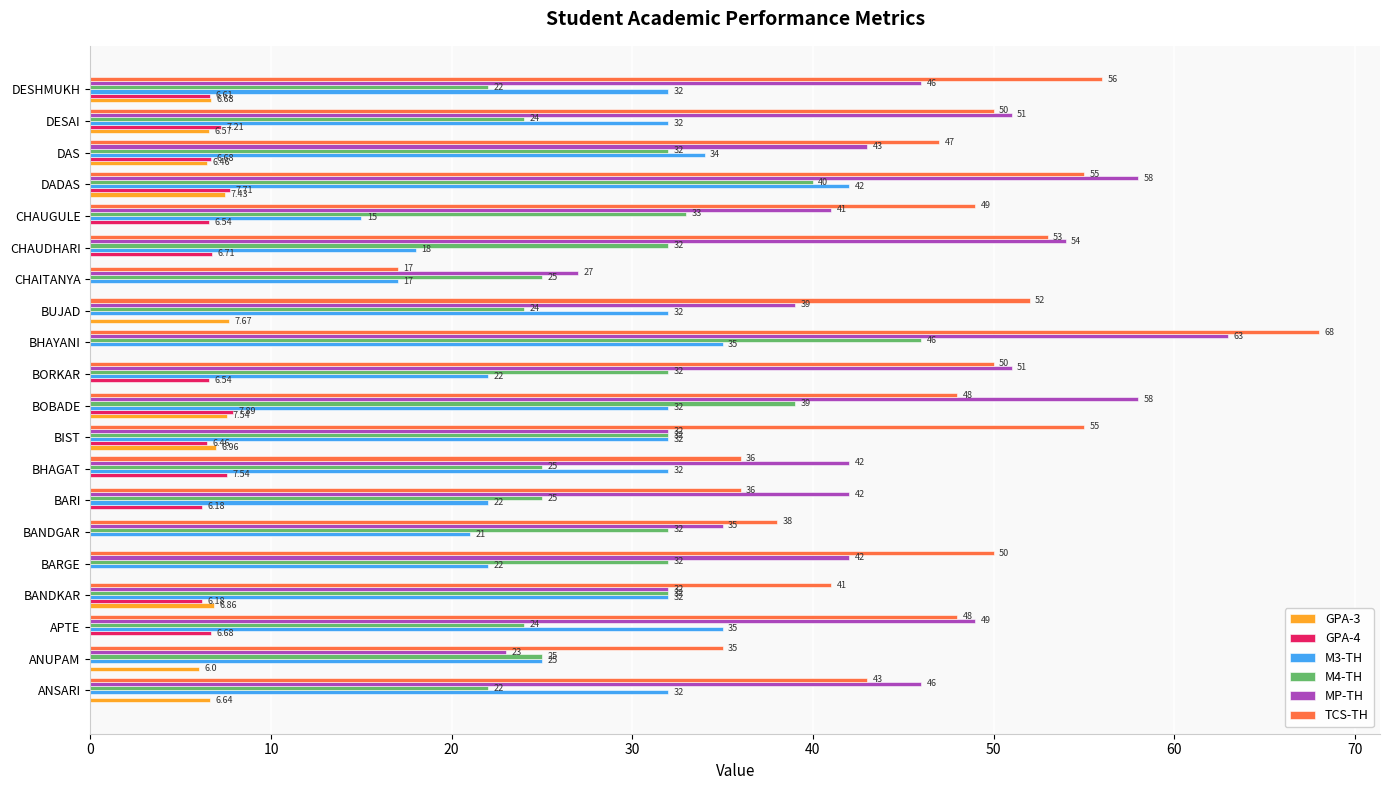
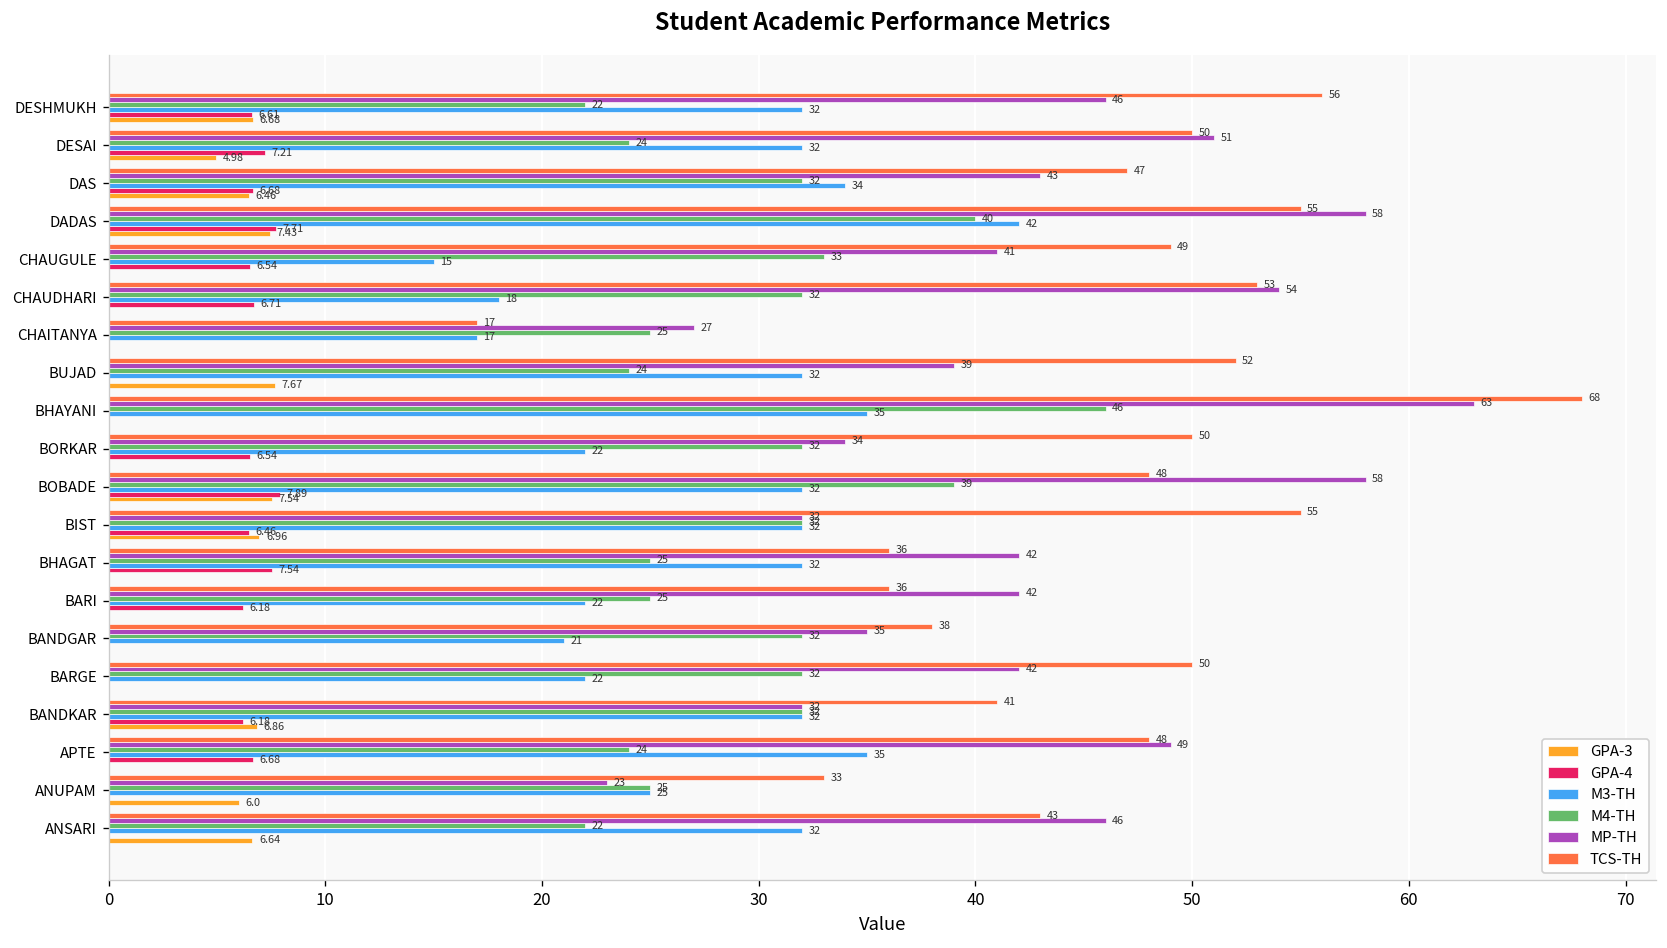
GPA-3, DESAI: 6.57 -> 4.98
MP-TH, BORKAR: 51 -> 34
TCS-TH, ANUPAM: 35 -> 33
